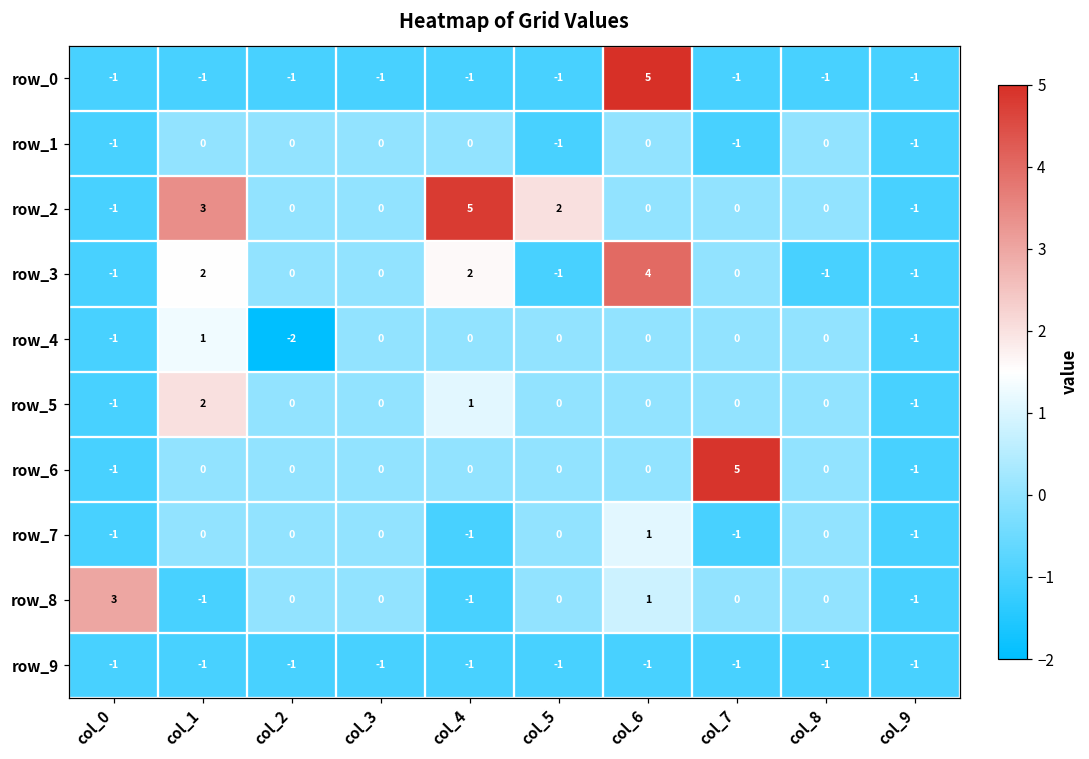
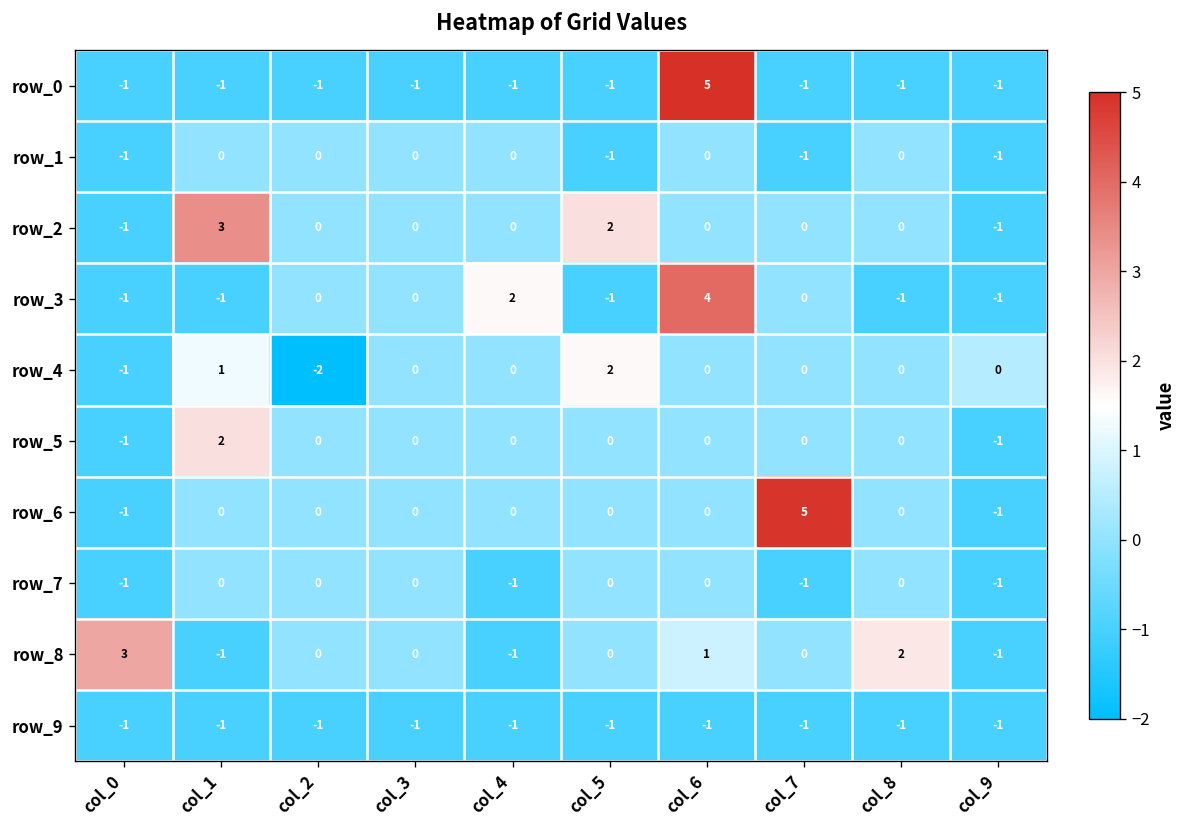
row_2, col_4: 5 -> 0
row_3, col_1: 2 -> -1
row_4, col_5: 0 -> 2
row_4, col_9: -1 -> 0
row_5, col_4: 1 -> 0
row_7, col_6: 1 -> 0
row_8, col_8: 0 -> 2
